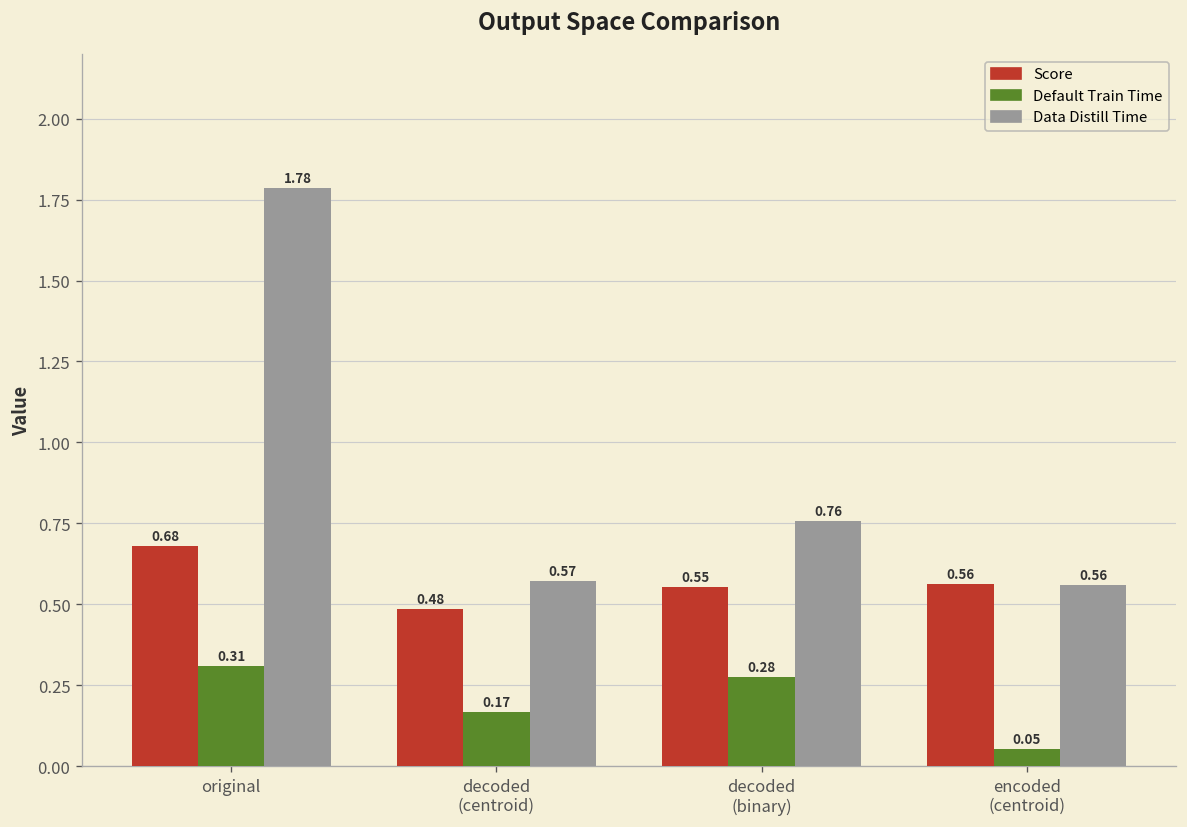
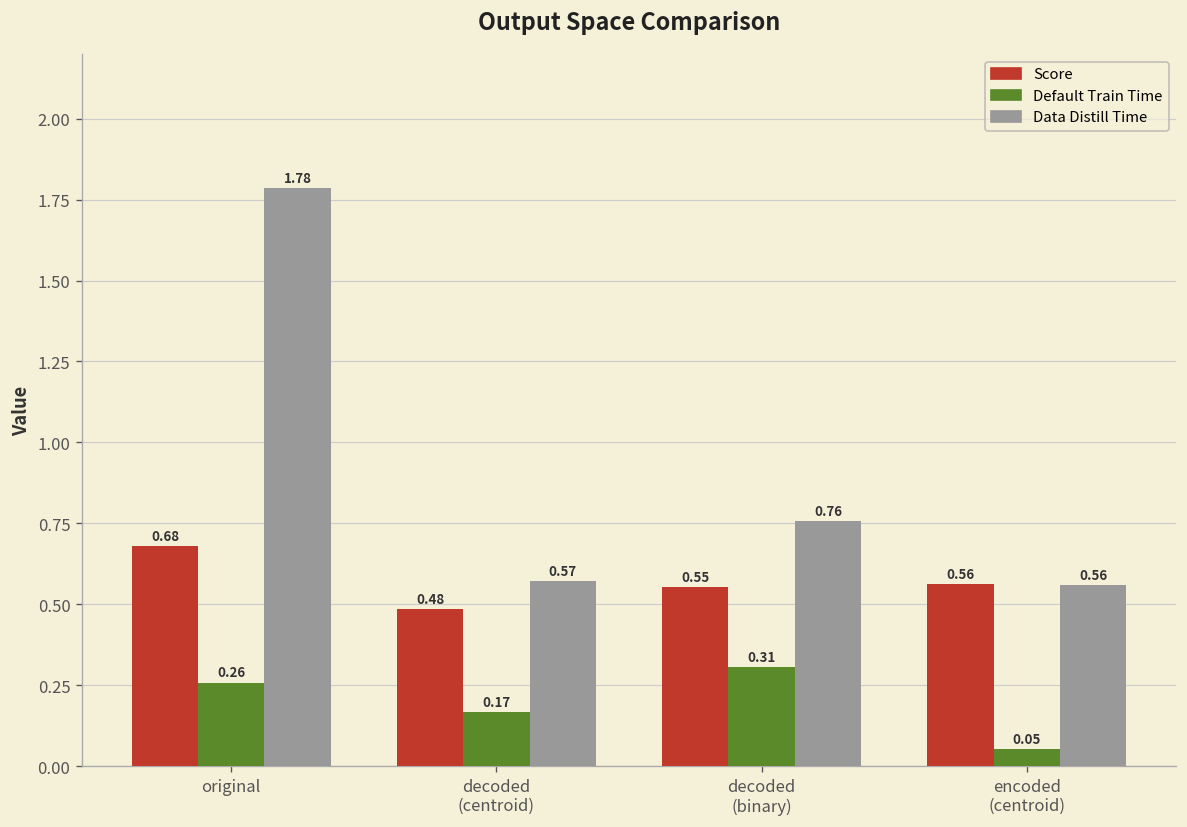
Default Train Time, original: 0.31 -> 0.26
Default Train Time, decoded (binary): 0.28 -> 0.31
